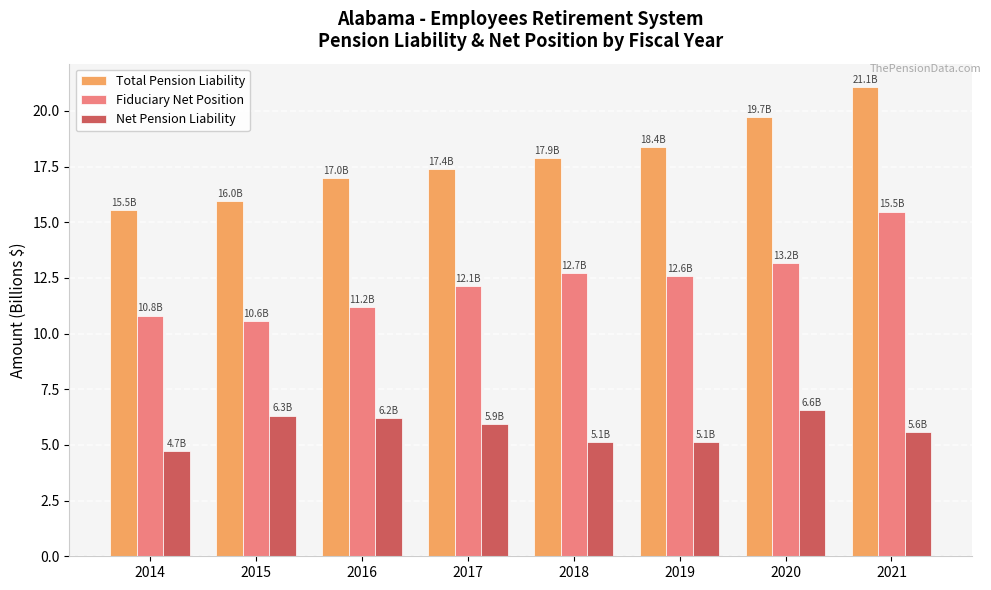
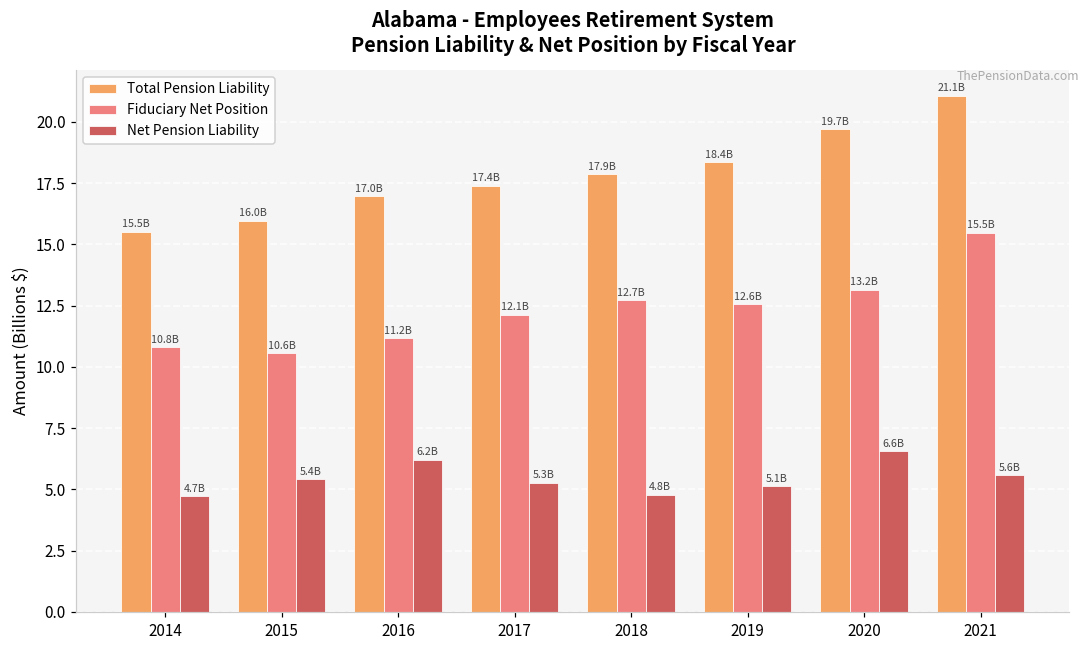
Net Pension Liability, 2015: 6.3B -> 5.4B
Net Pension Liability, 2017: 5.9B -> 5.3B
Net Pension Liability, 2018: 5.1B -> 4.8B
